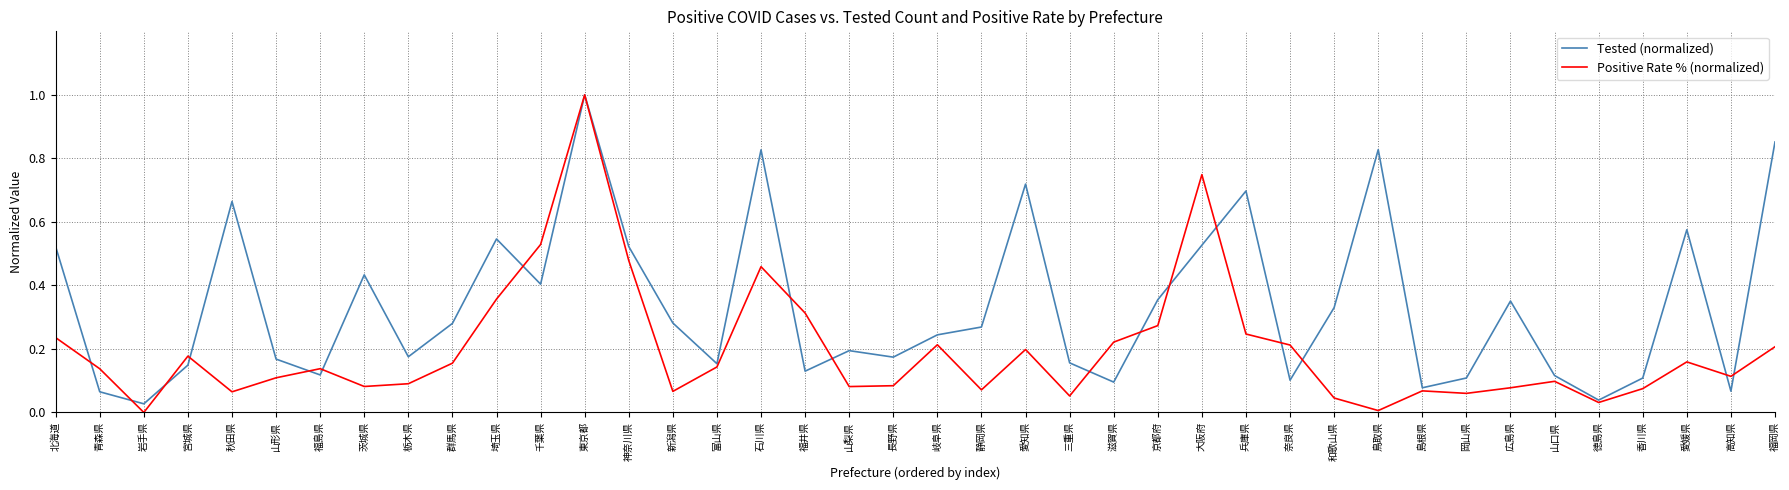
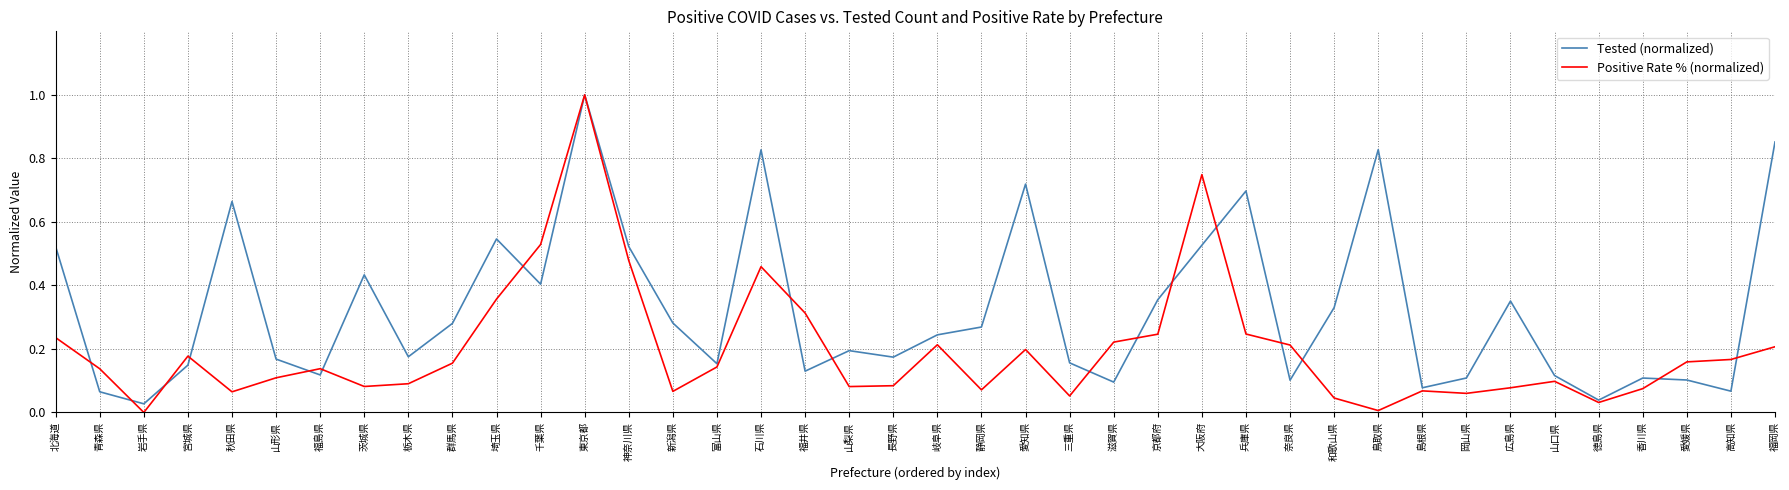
Positive Rate % (normalized), 京都府: 0.27 -> 0.25
Tested (normalized), 愛媛県: 0.58 -> 0.10
Positive Rate % (normalized), 高知県: 0.11 -> 0.17
